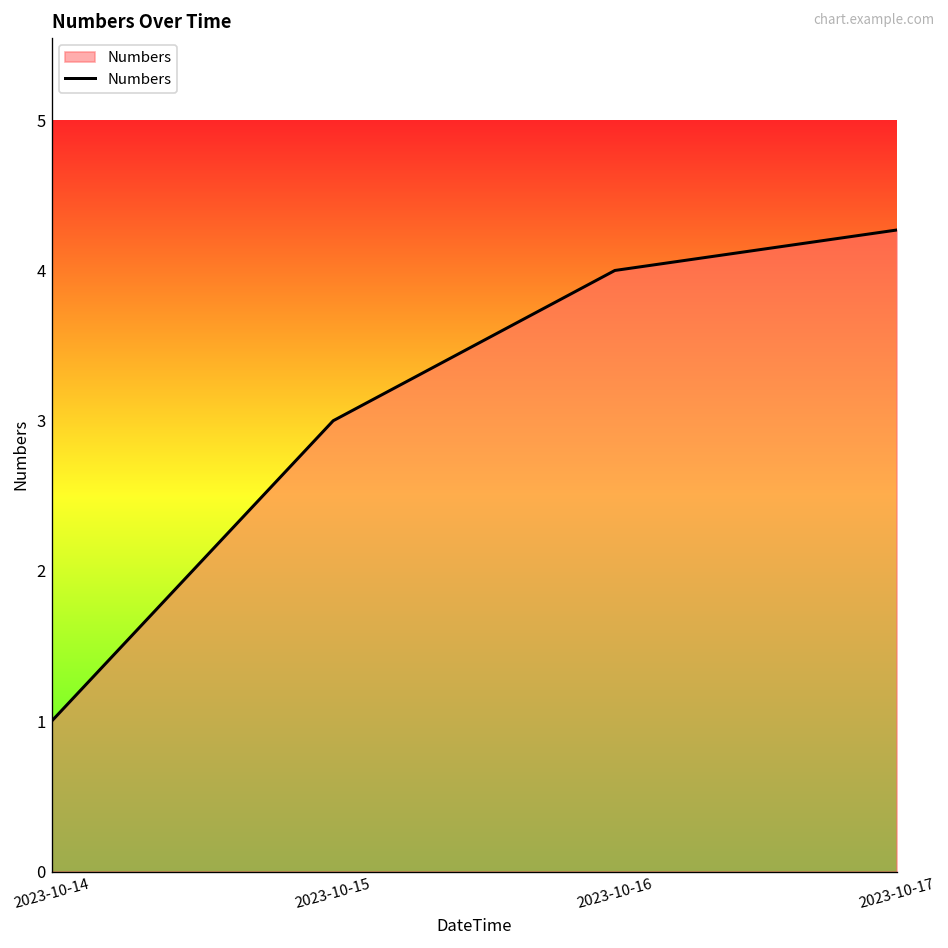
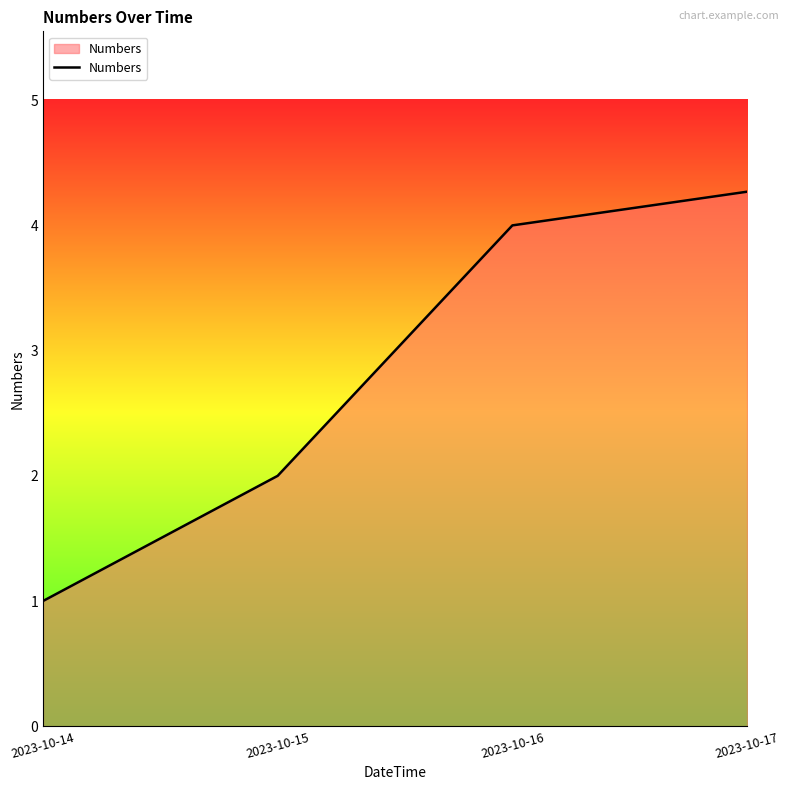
2023-10-15: 3 -> 2
